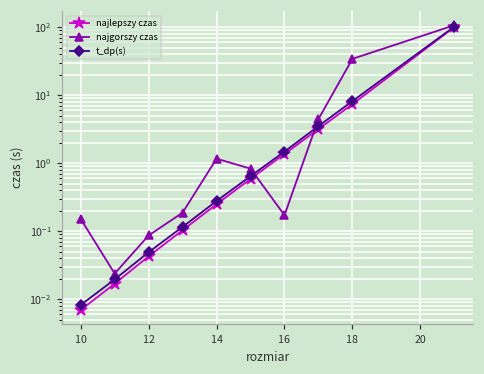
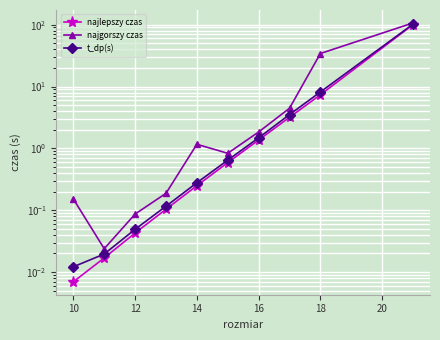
t_dp(s), 10: 0.008 -> 0.012
najgorszy czas, 16: 0.17 -> 1.8
